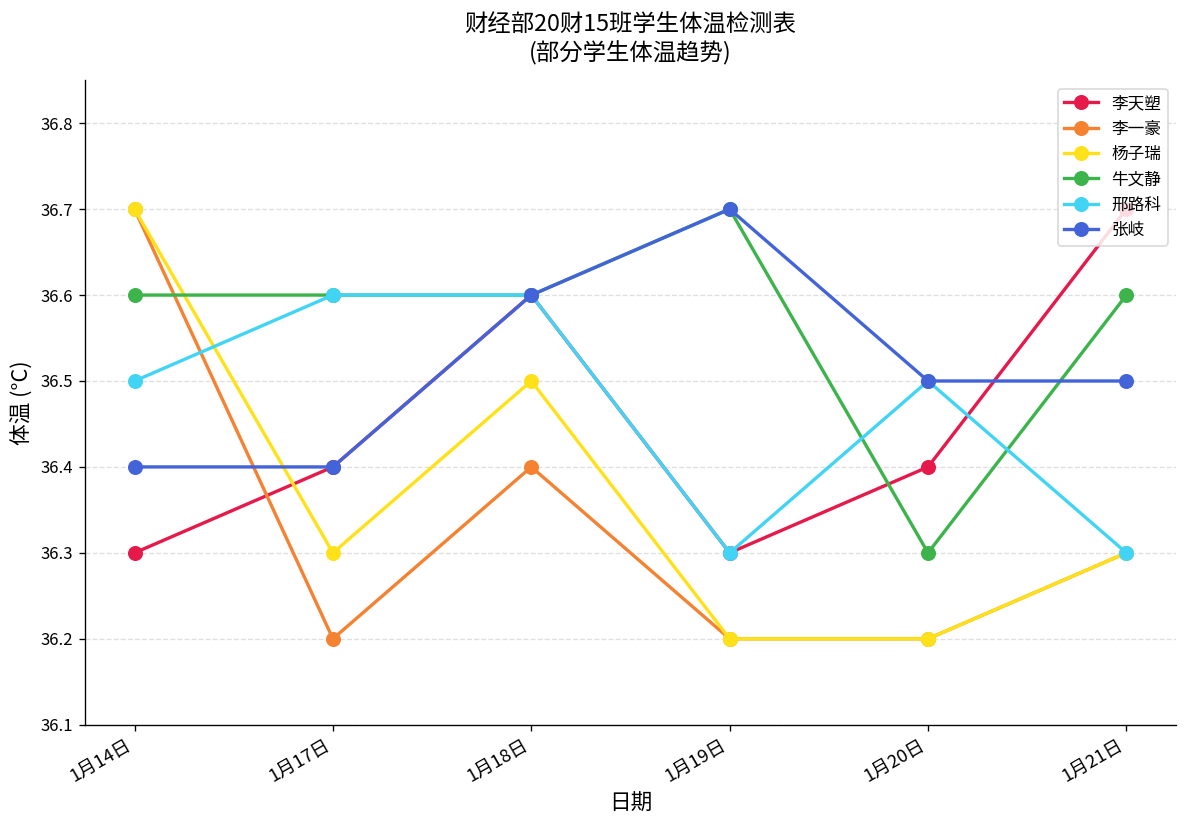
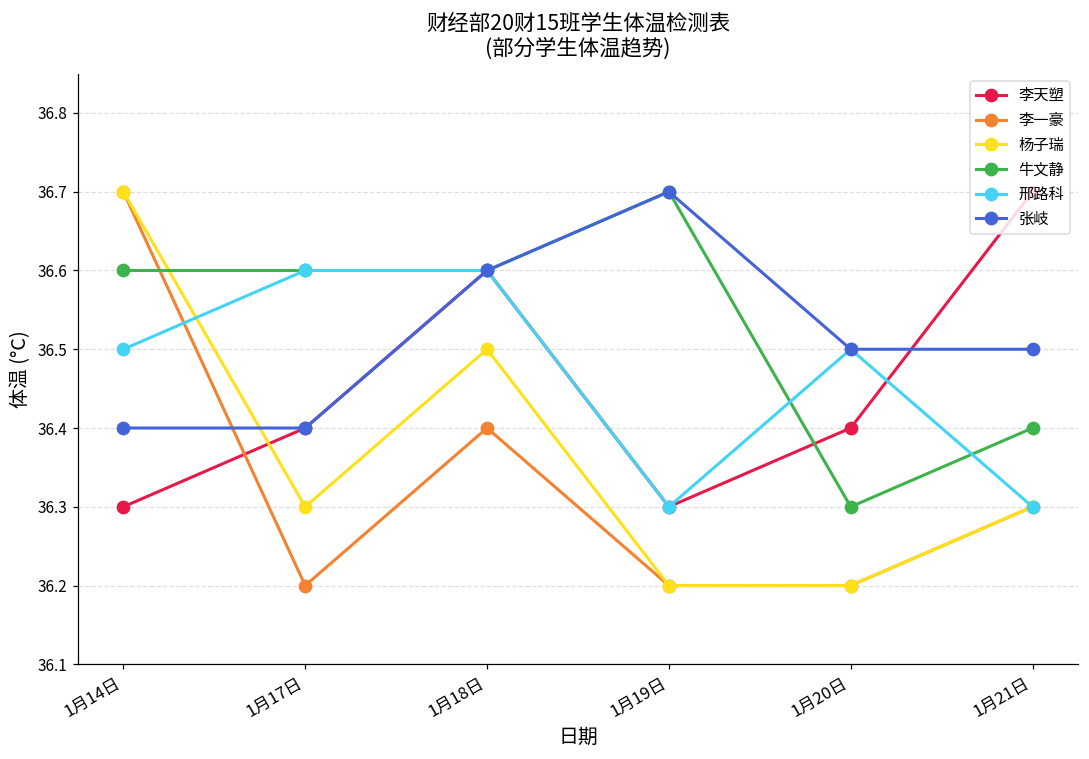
牛文静, 1月21日: 36.6 -> 36.4
